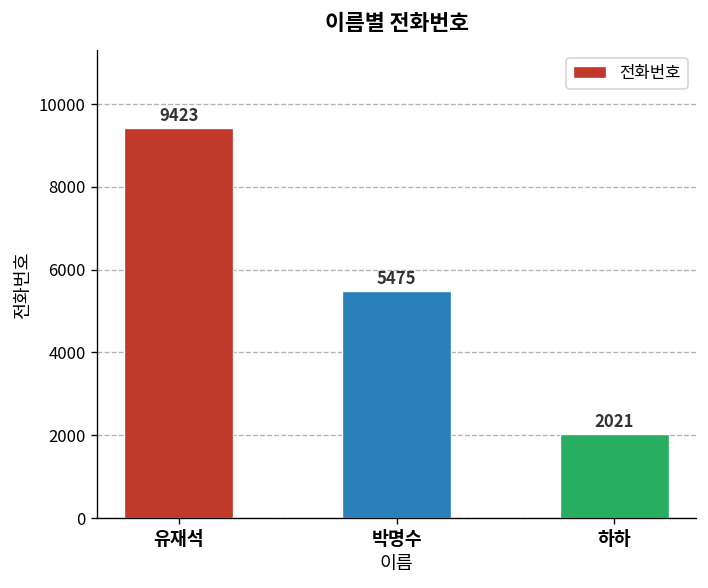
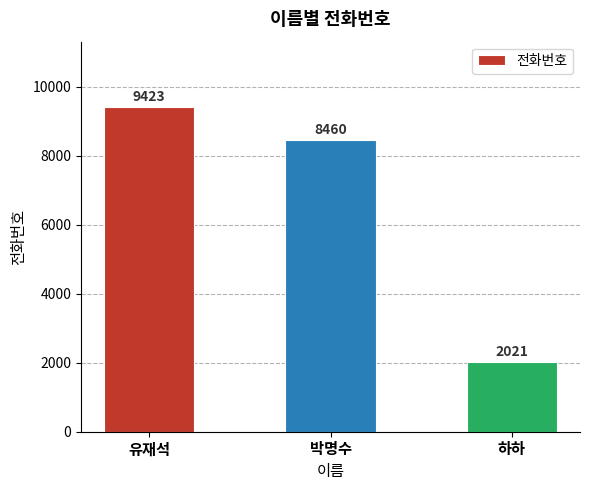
박명수: 5475 -> 8460
